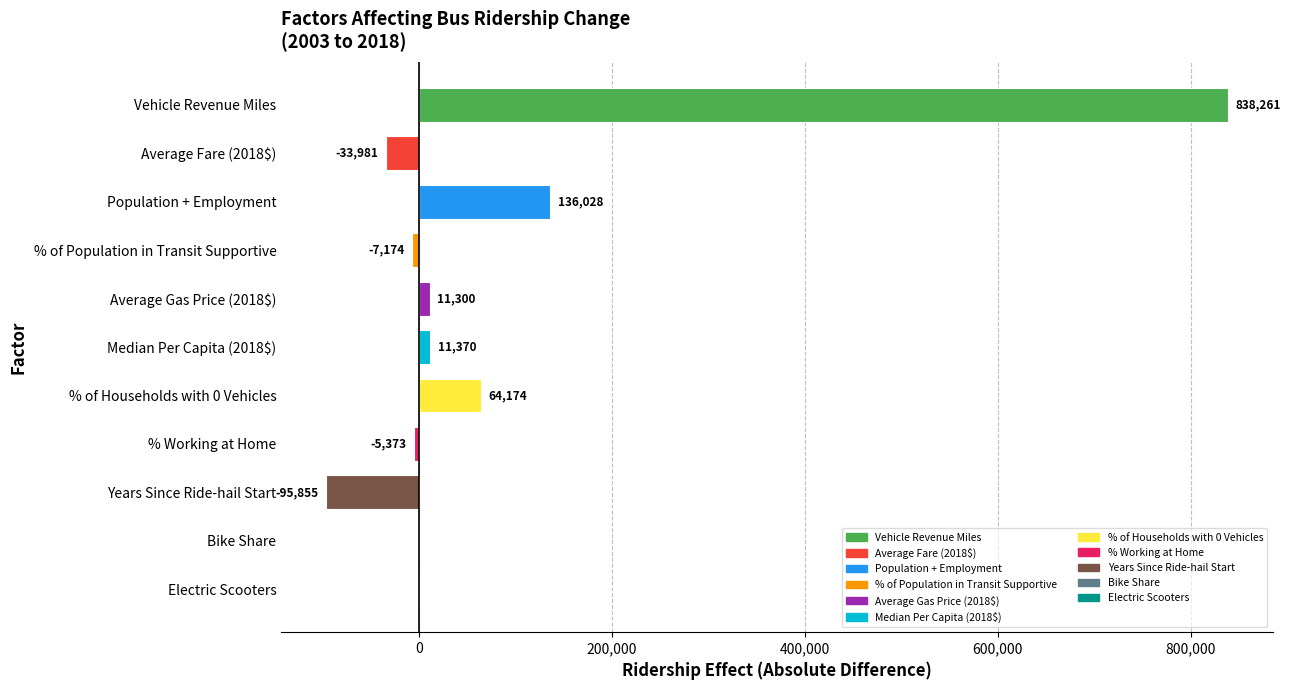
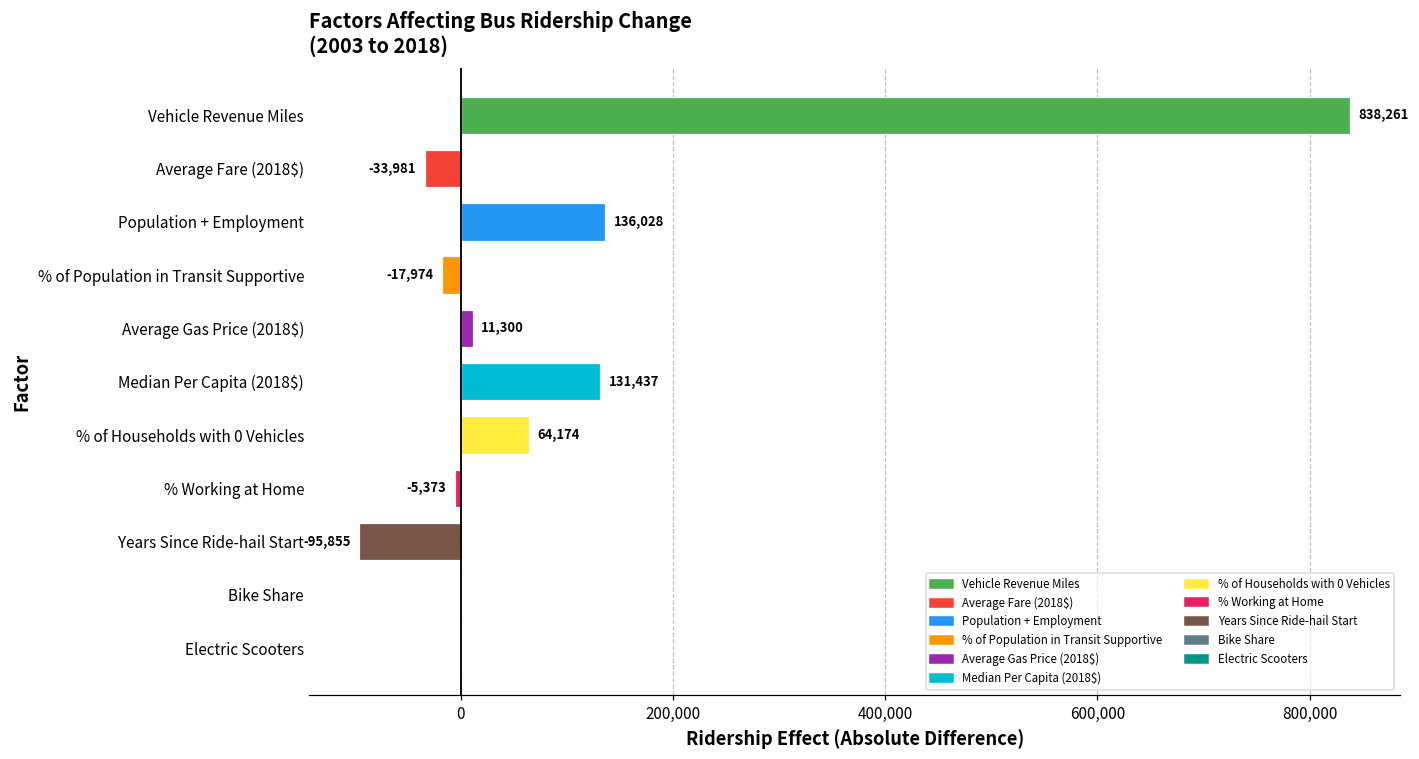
% of Population in Transit Supportive: -7,174 -> -17,974
Median Per Capita (2018$): 11,370 -> 131,437
